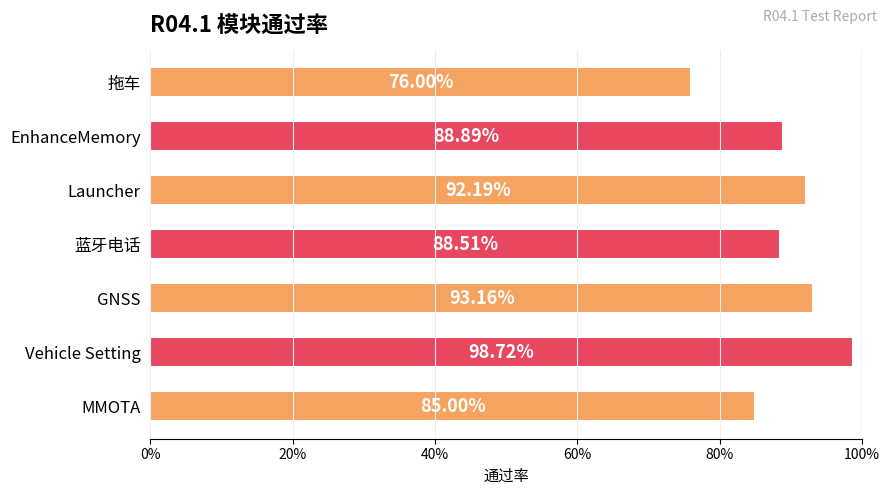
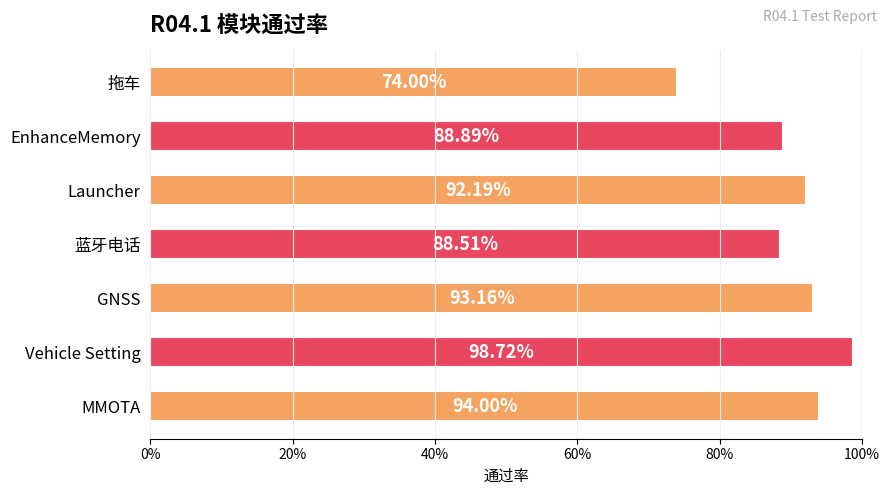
拖车: 76.00% -> 74.00%
MMOTA: 85.00% -> 94.00%
